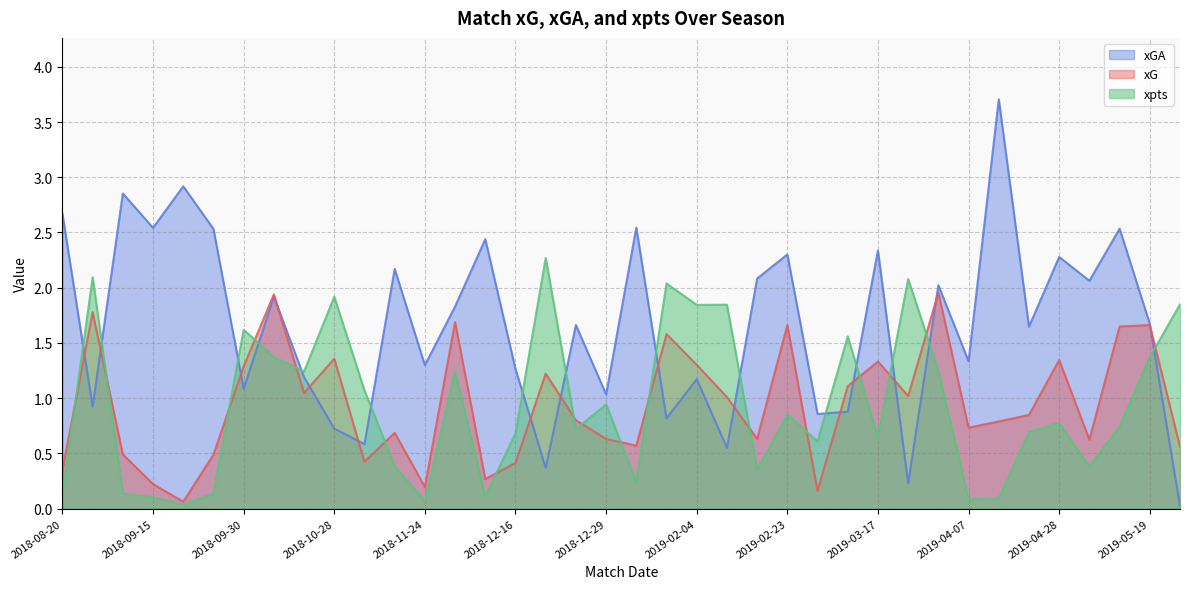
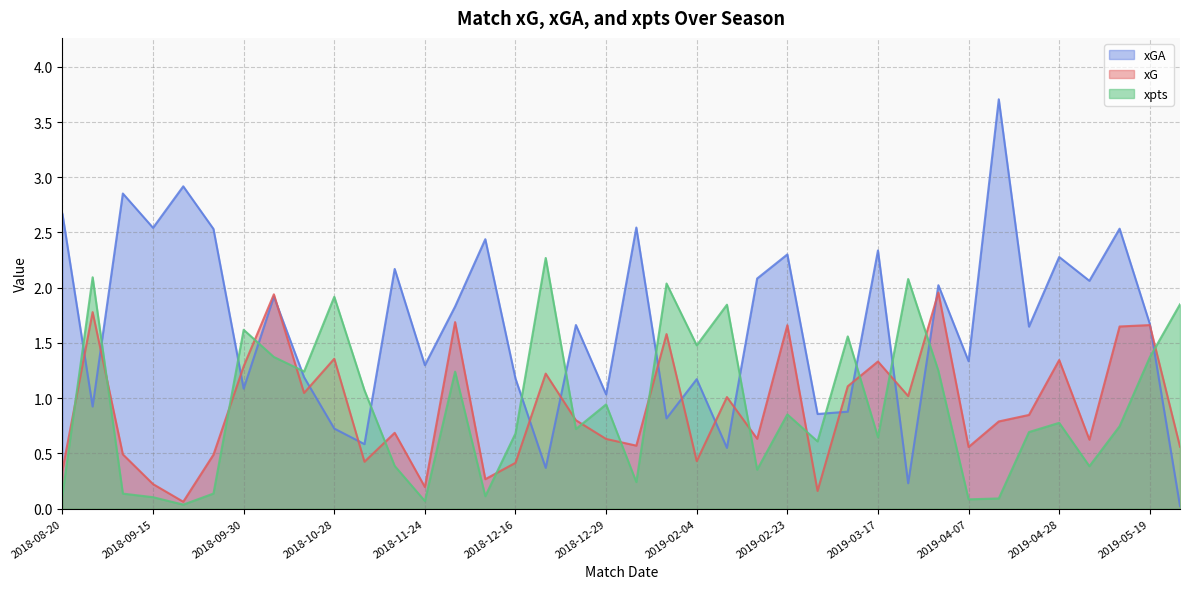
xGA, 2018-12-16: 1.26 -> 1.18
xG, 2019-02-04: 1.30 -> 0.43
xpts, 2019-02-04: 1.84 -> 1.48
xG, 2019-04-07: 0.73 -> 0.56
